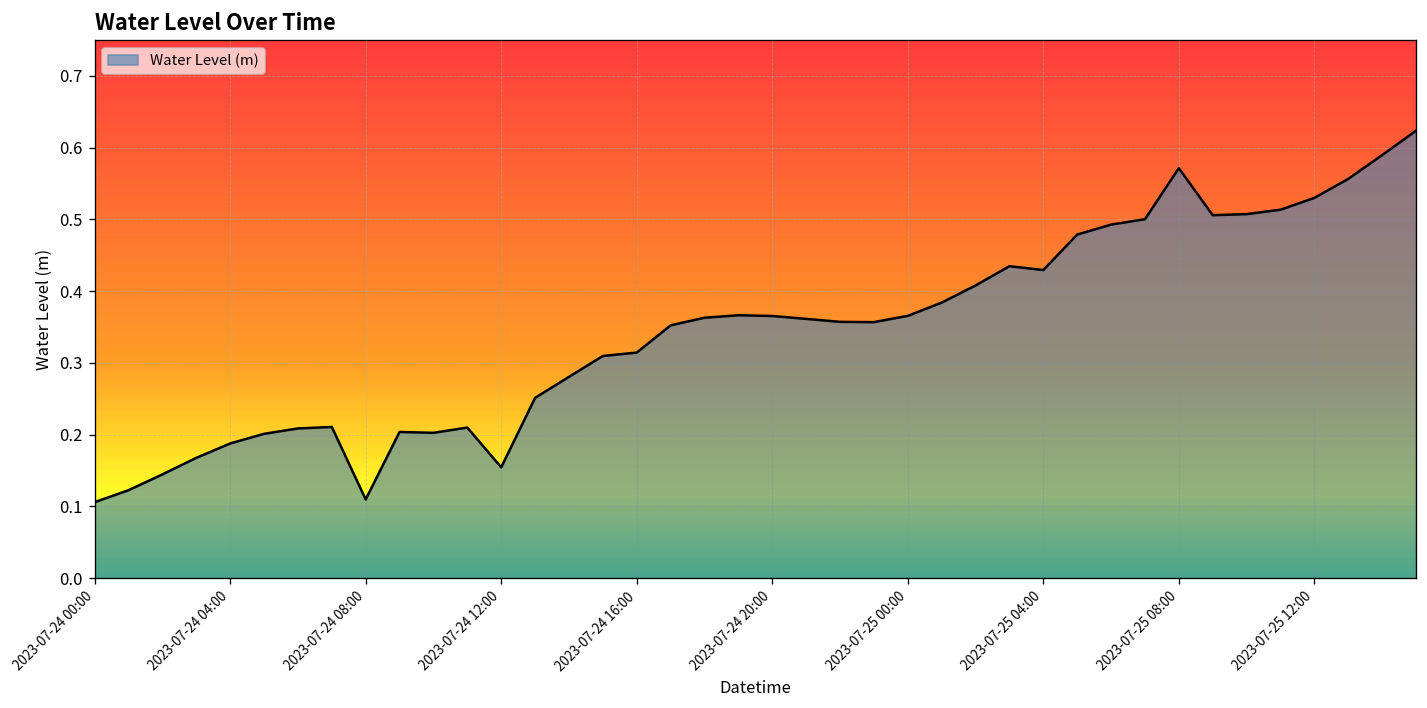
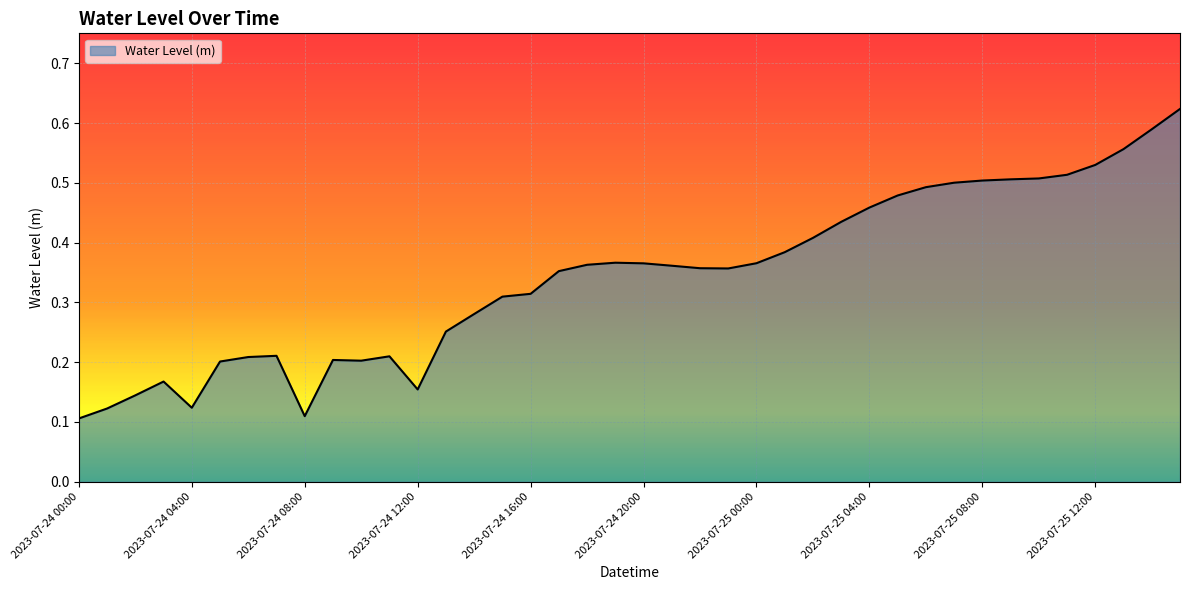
2023-07-24 04:00: 0.19 -> 0.12
2023-07-25 04:00: 0.43 -> 0.46
2023-07-25 08:00: 0.57 -> 0.50
